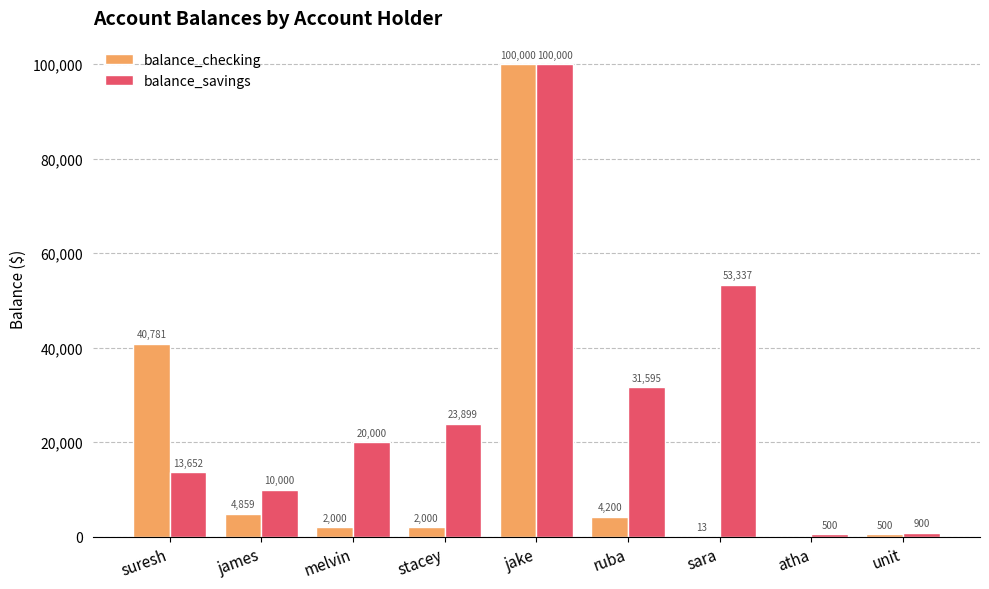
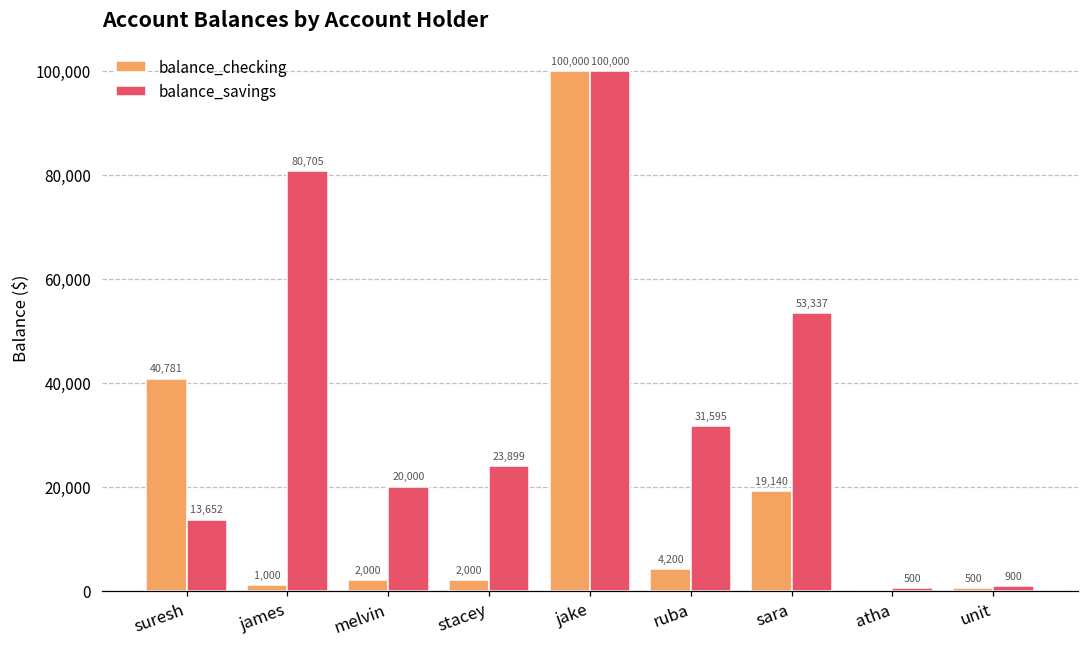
balance_checking, james: 4,859 -> 1,000
balance_savings, james: 10,000 -> 80,705
balance_checking, sara: 13 -> 19,140
